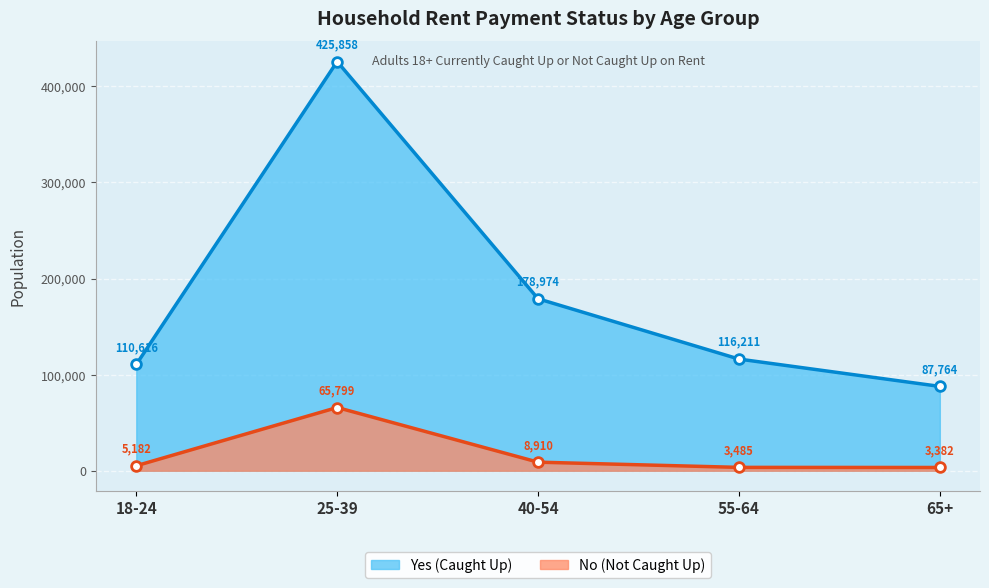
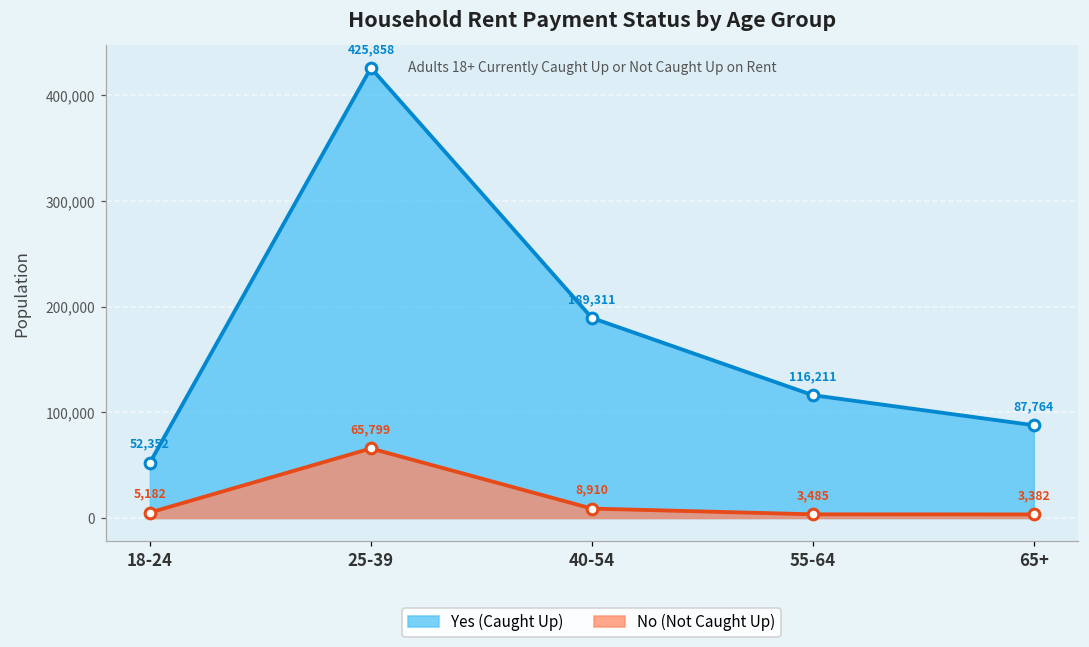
Yes (Caught Up), 18-24: 110,616 -> 52,352
Yes (Caught Up), 40-54: 178,974 -> 189,311
